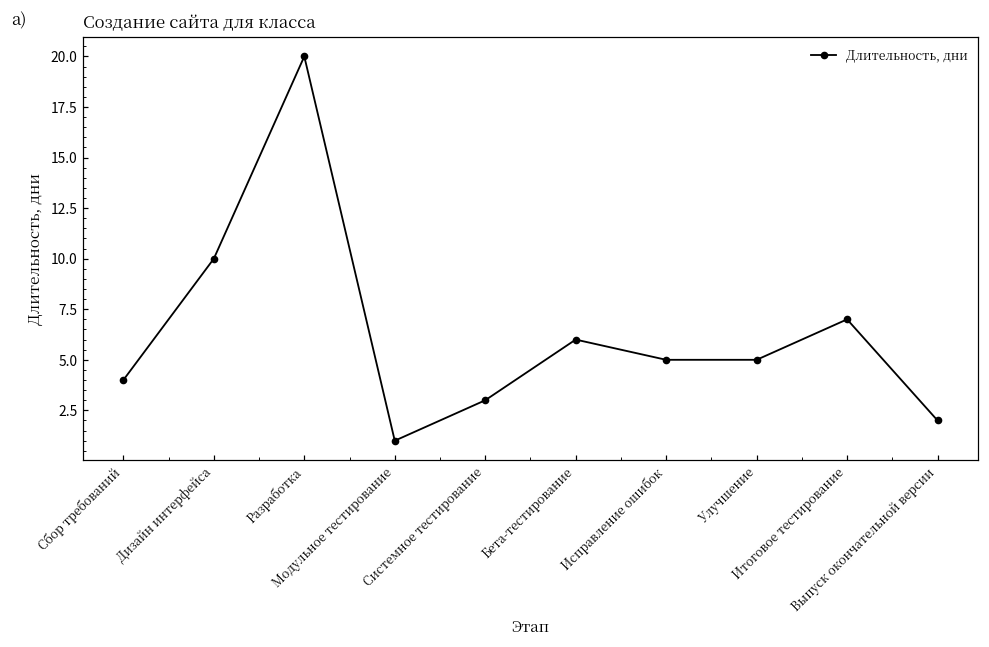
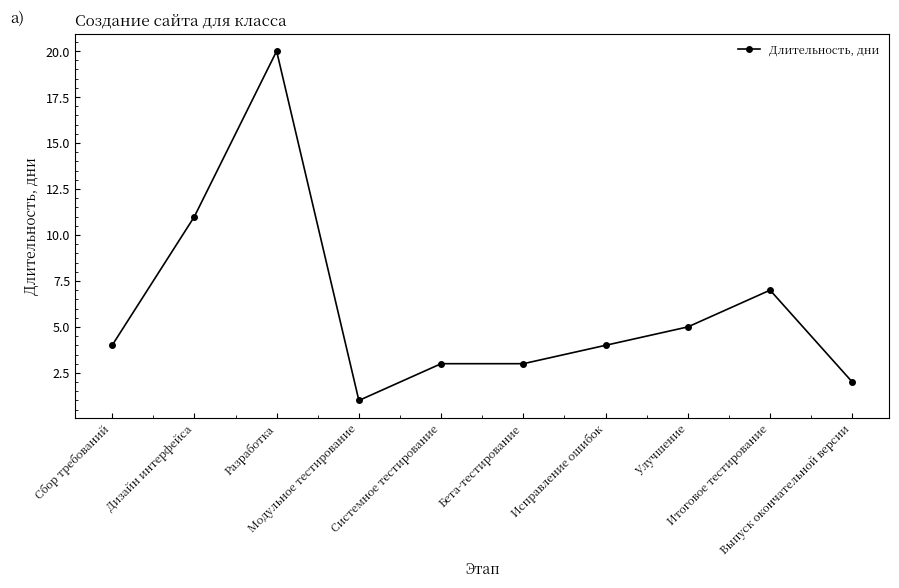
Дизайн интерфейса: 10 -> 11
Бета-тестирование: 6 -> 3
Исправление ошибок: 5 -> 4
